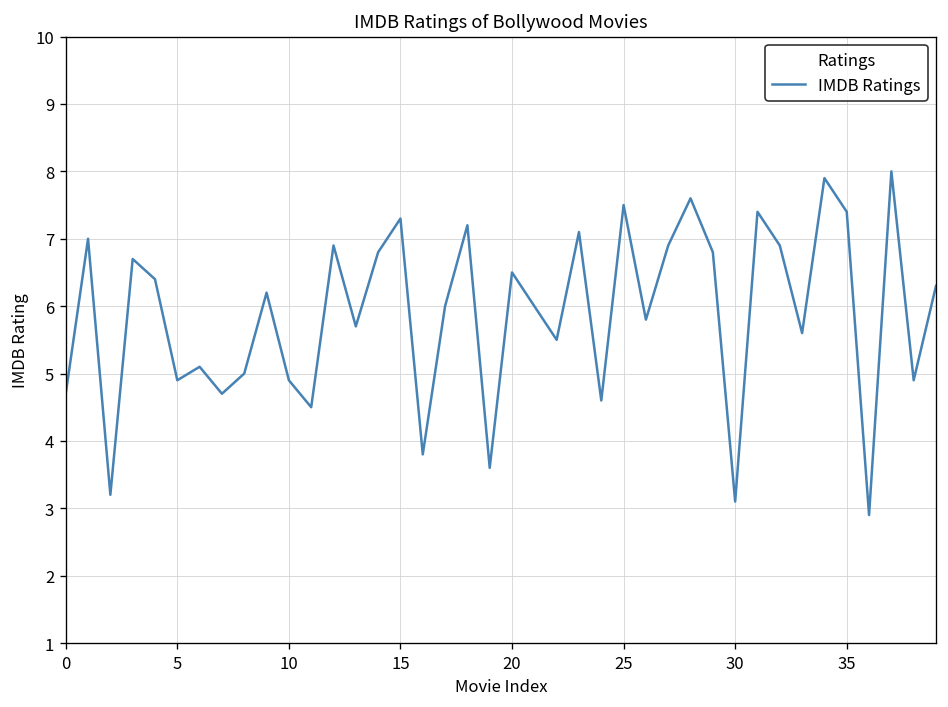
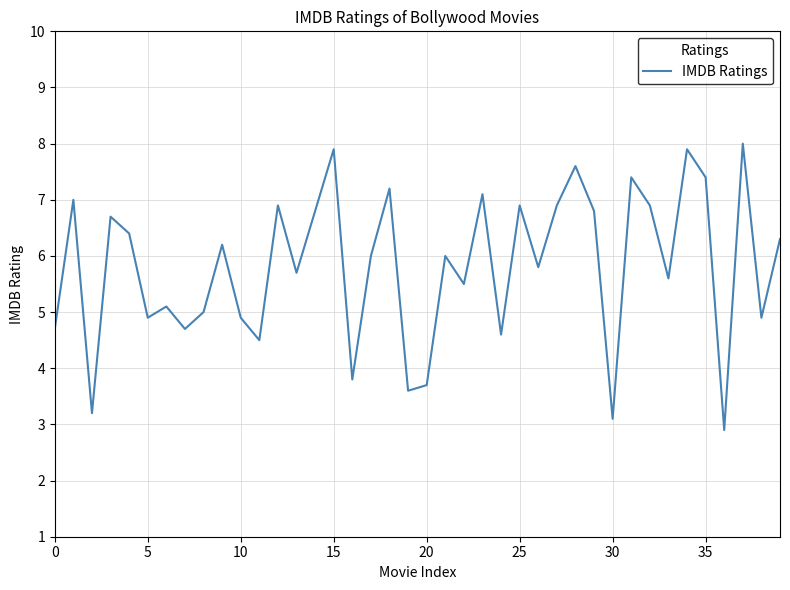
15: 7.3 -> 7.9
20: 6.5 -> 3.7
25: 7.5 -> 6.9
